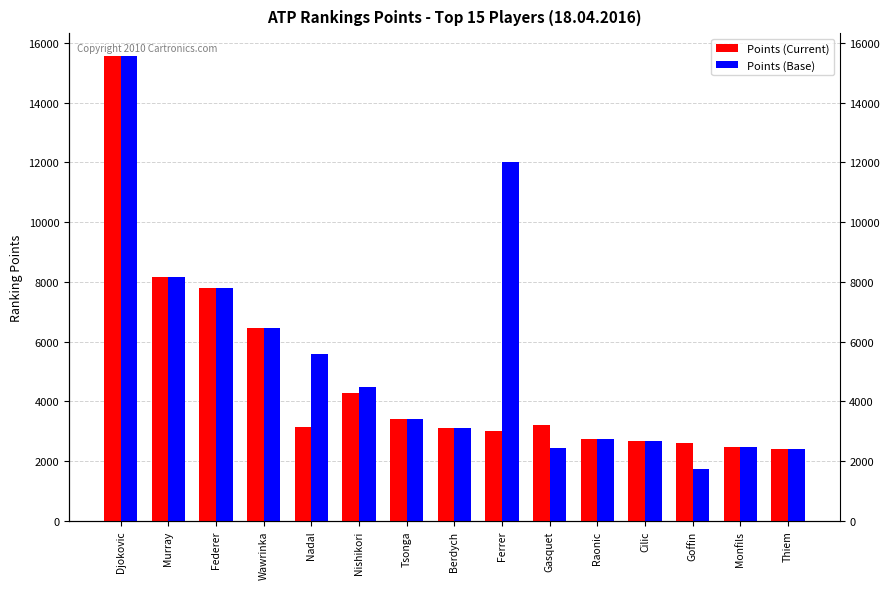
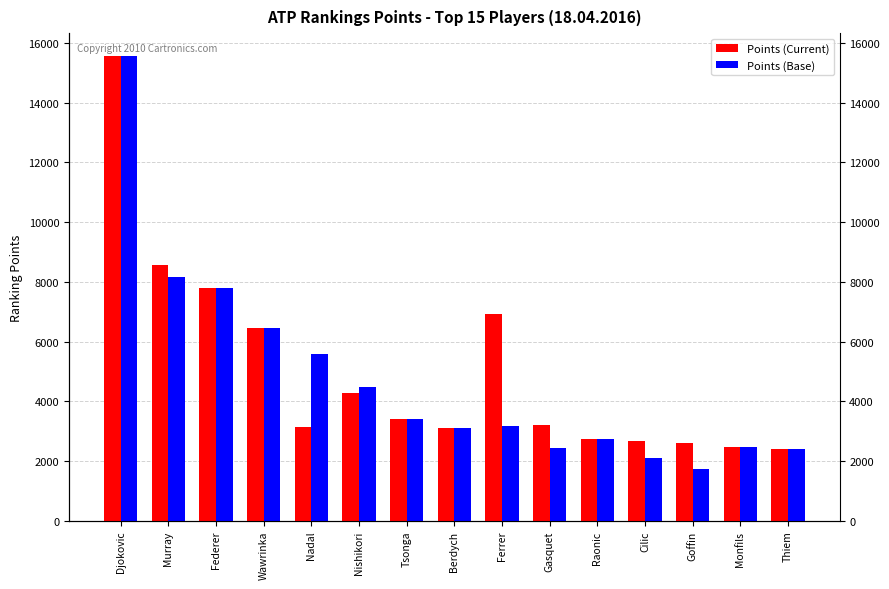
Points (Current), Murray: 8200 -> 8600
Points (Current), Ferrer: 3000 -> 6900
Points (Base), Ferrer: 12000 -> 3200
Points (Base), Cilic: 2700 -> 2100
